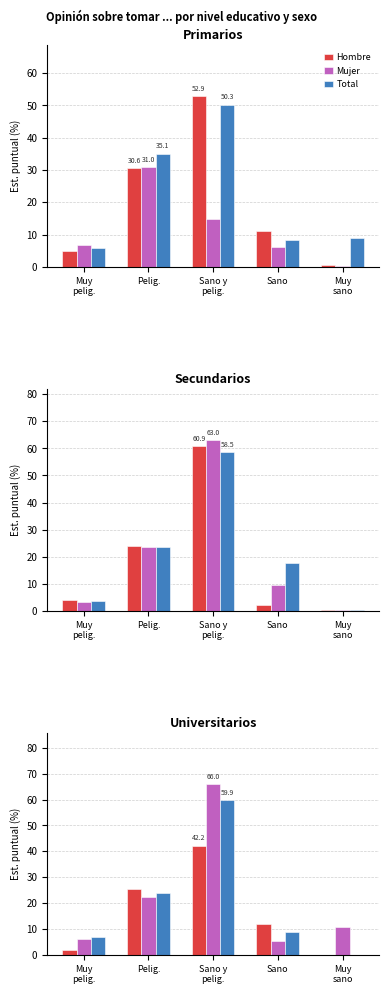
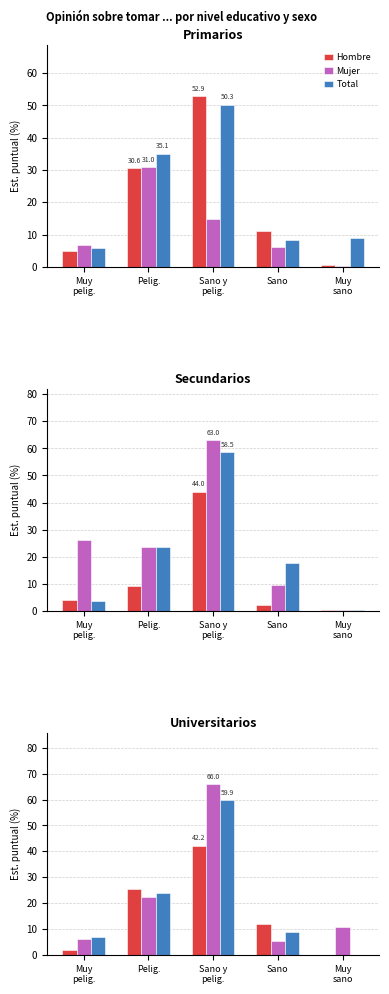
Secundarios, Mujer, Muy pelig.: 3 -> 26
Secundarios, Hombre, Pelig.: 24 -> 9
Secundarios, Hombre, Sano y pelig.: 60.9 -> 44.0
